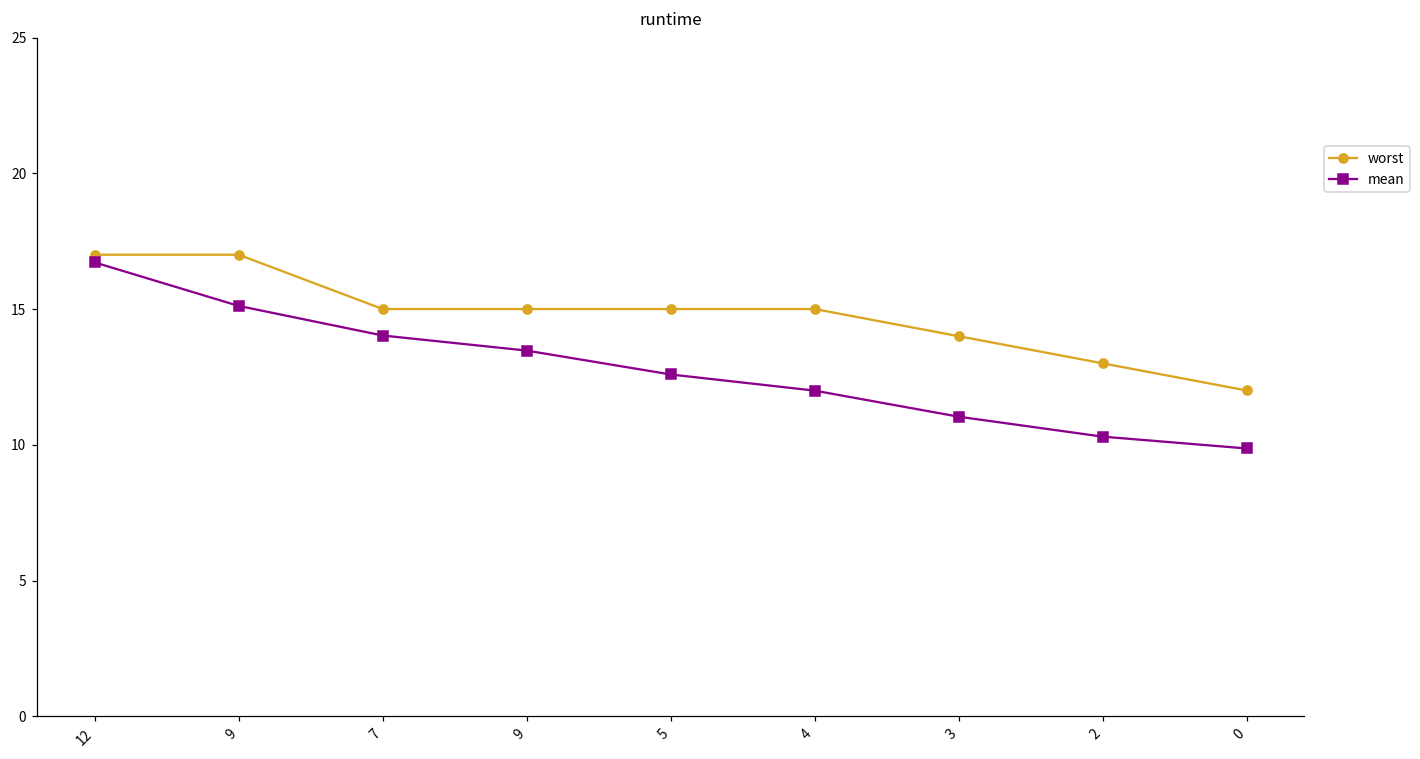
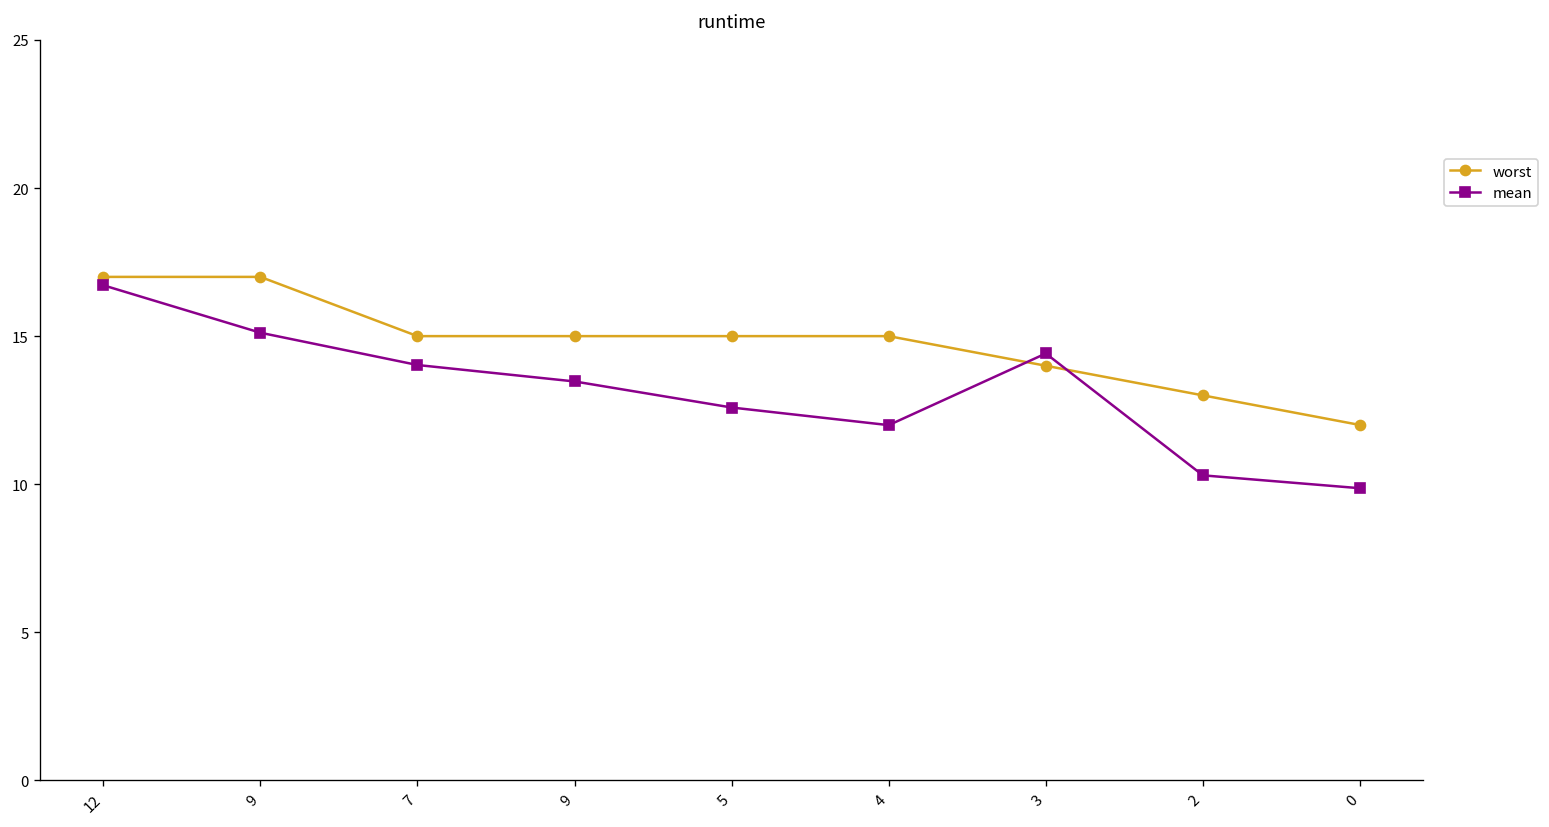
mean, 3: 11.0 -> 14.4
